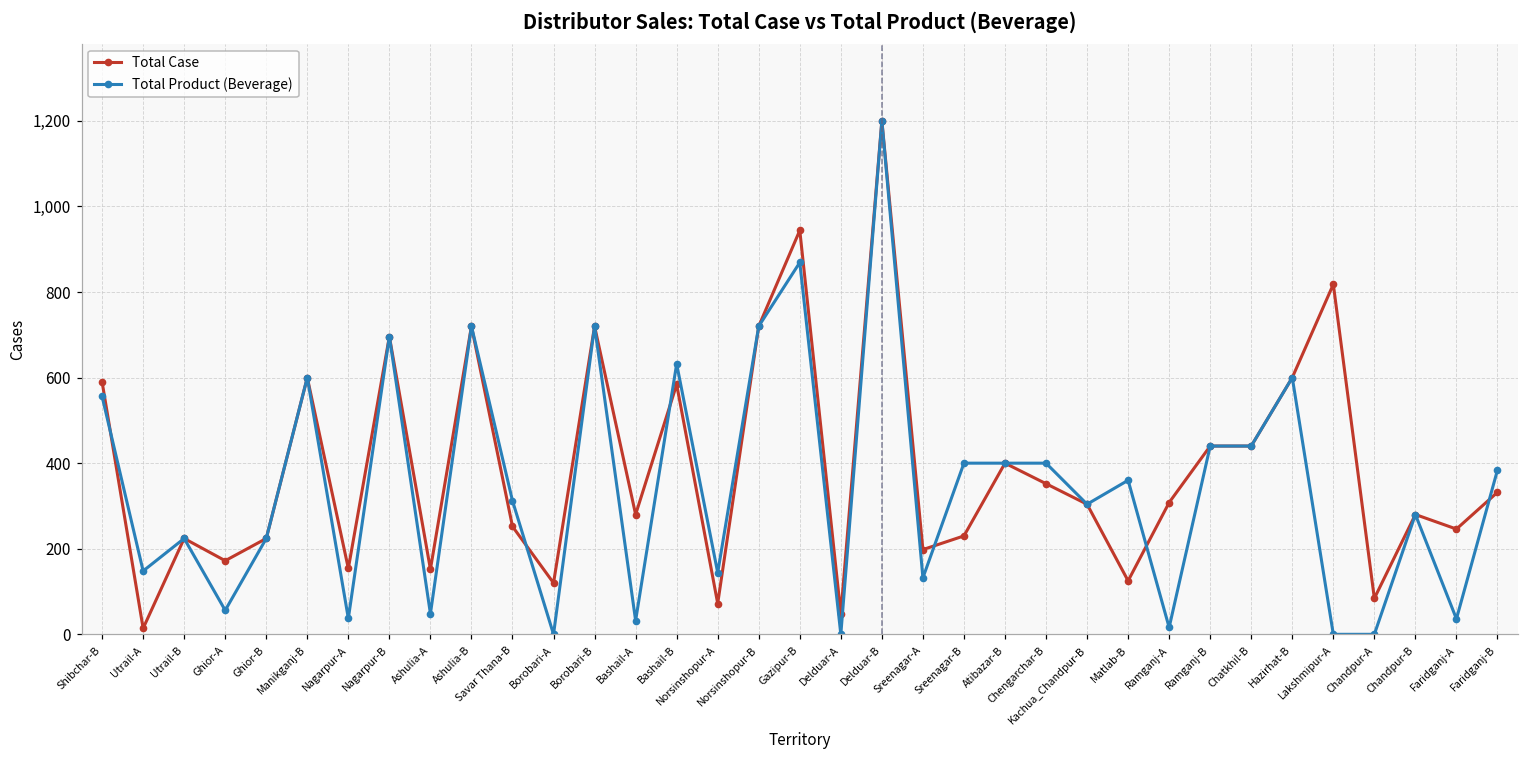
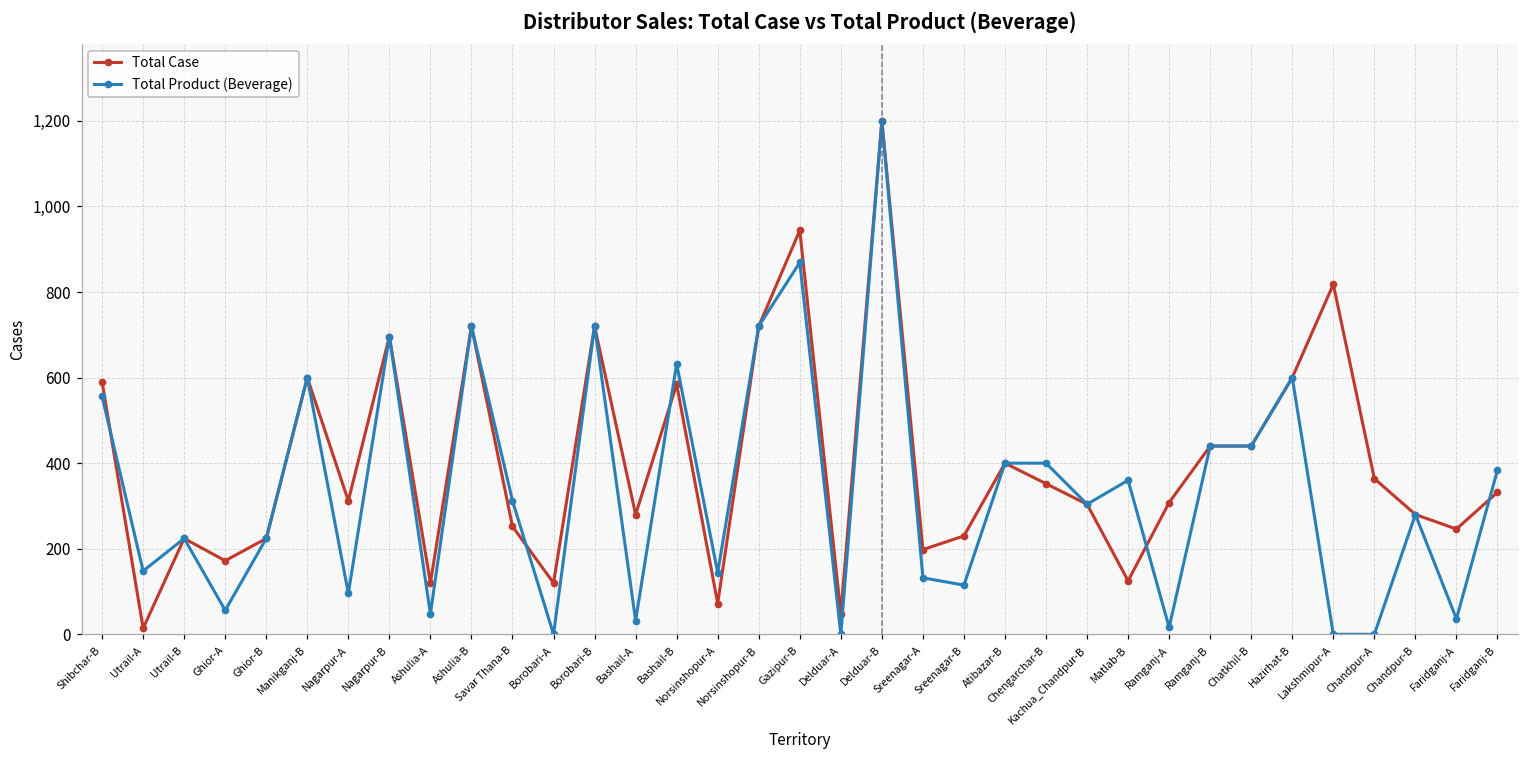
Total Case, Nagarpur-A: 150 -> 310
Total Product (Beverage), Nagarpur-A: 40 -> 100
Total Case, Ashulia-A: 150 -> 120
Total Product (Beverage), Sreenagar-B: 400 -> 120
Total Case, Chandpur-A: 80 -> 360
